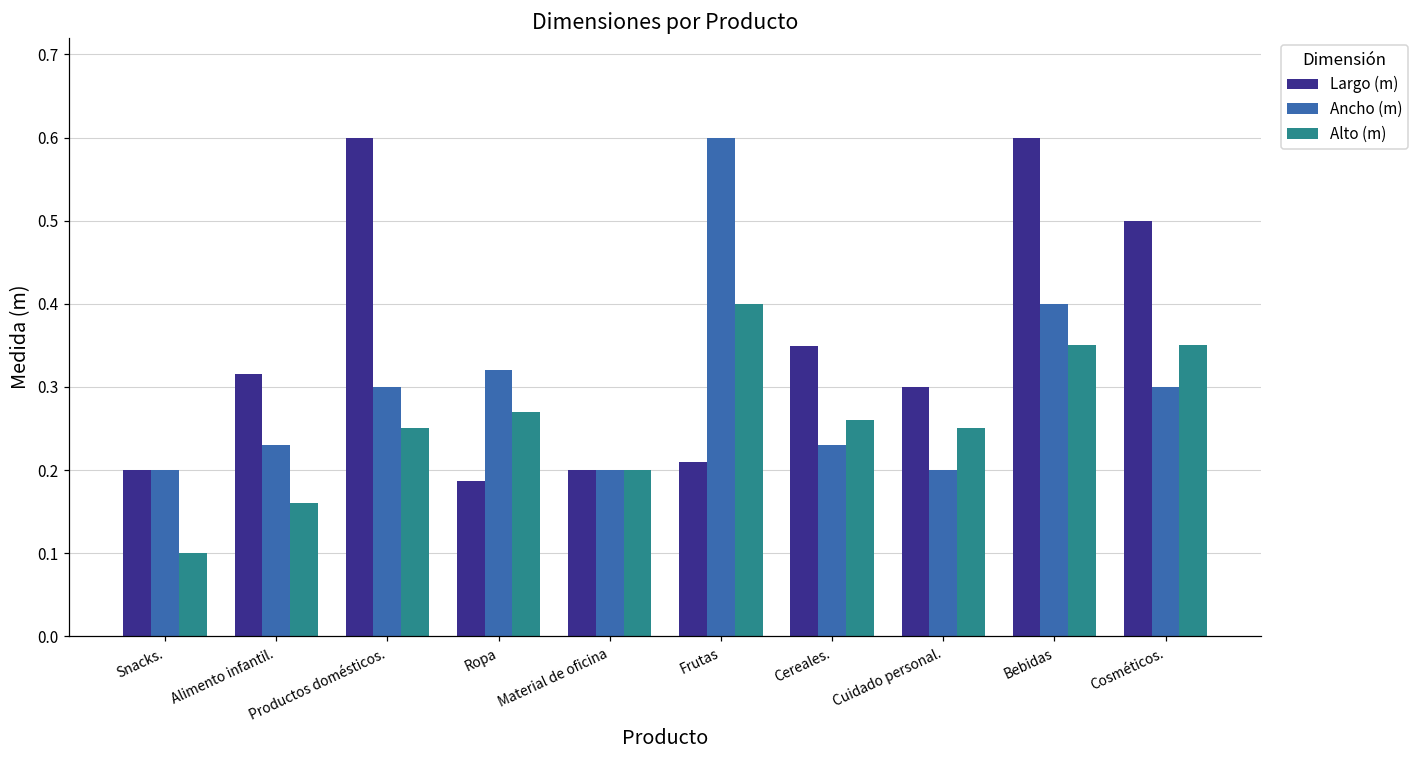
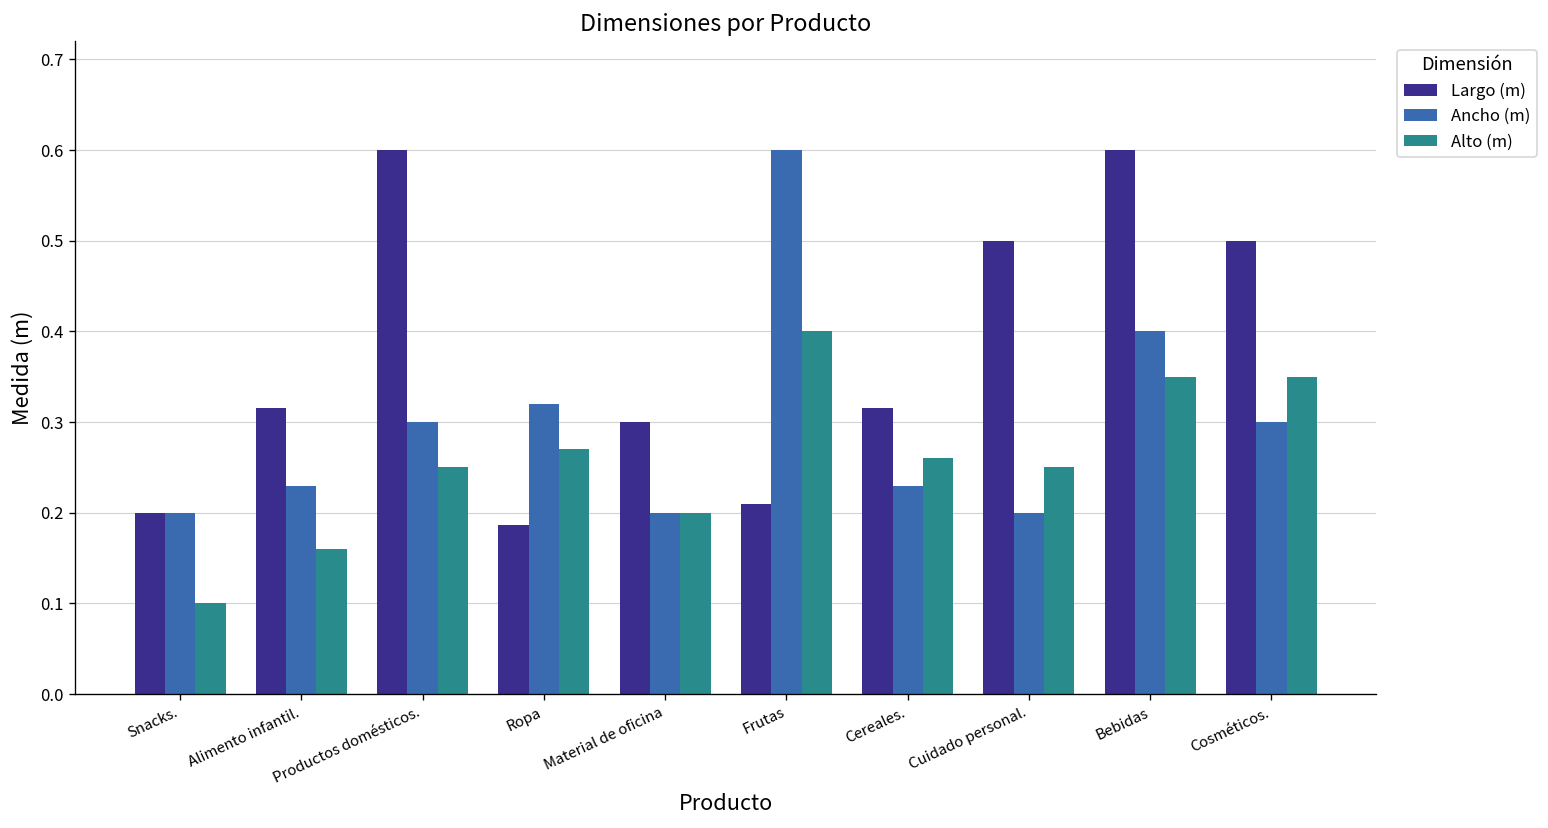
Largo (m), Material de oficina: 0.2 -> 0.3
Largo (m), Cereales.: 0.35 -> 0.32
Largo (m), Cuidado personal.: 0.3 -> 0.5
